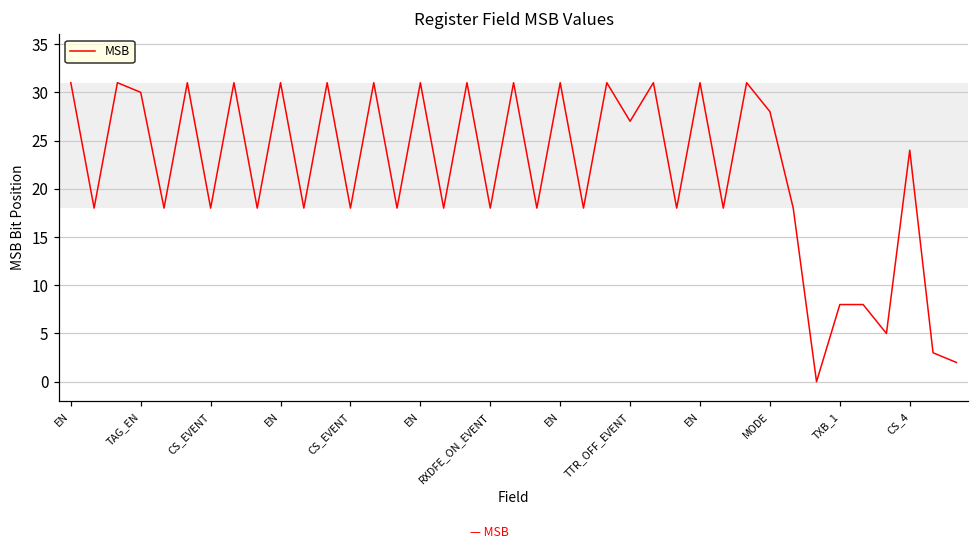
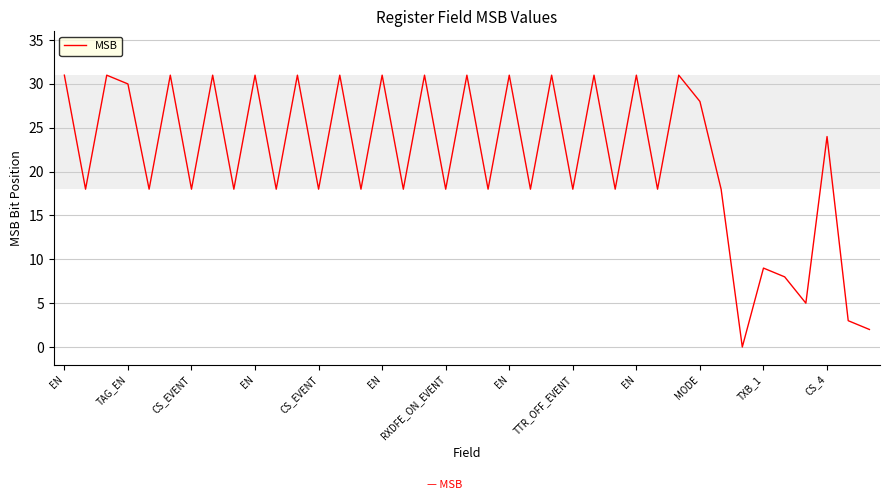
TTR_OFF_EVENT: 27 -> 18
TXB_1: 8 -> 9
